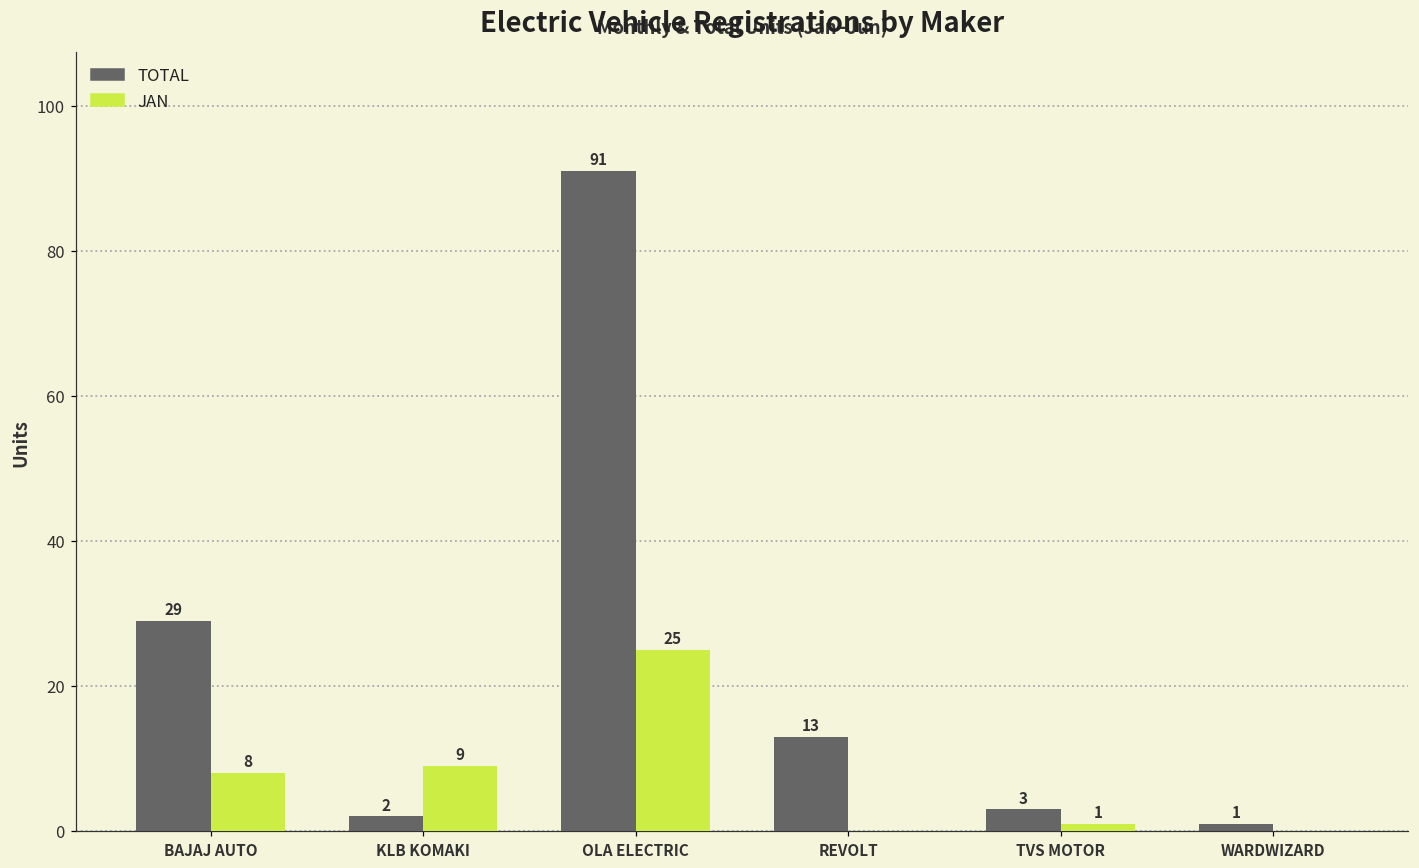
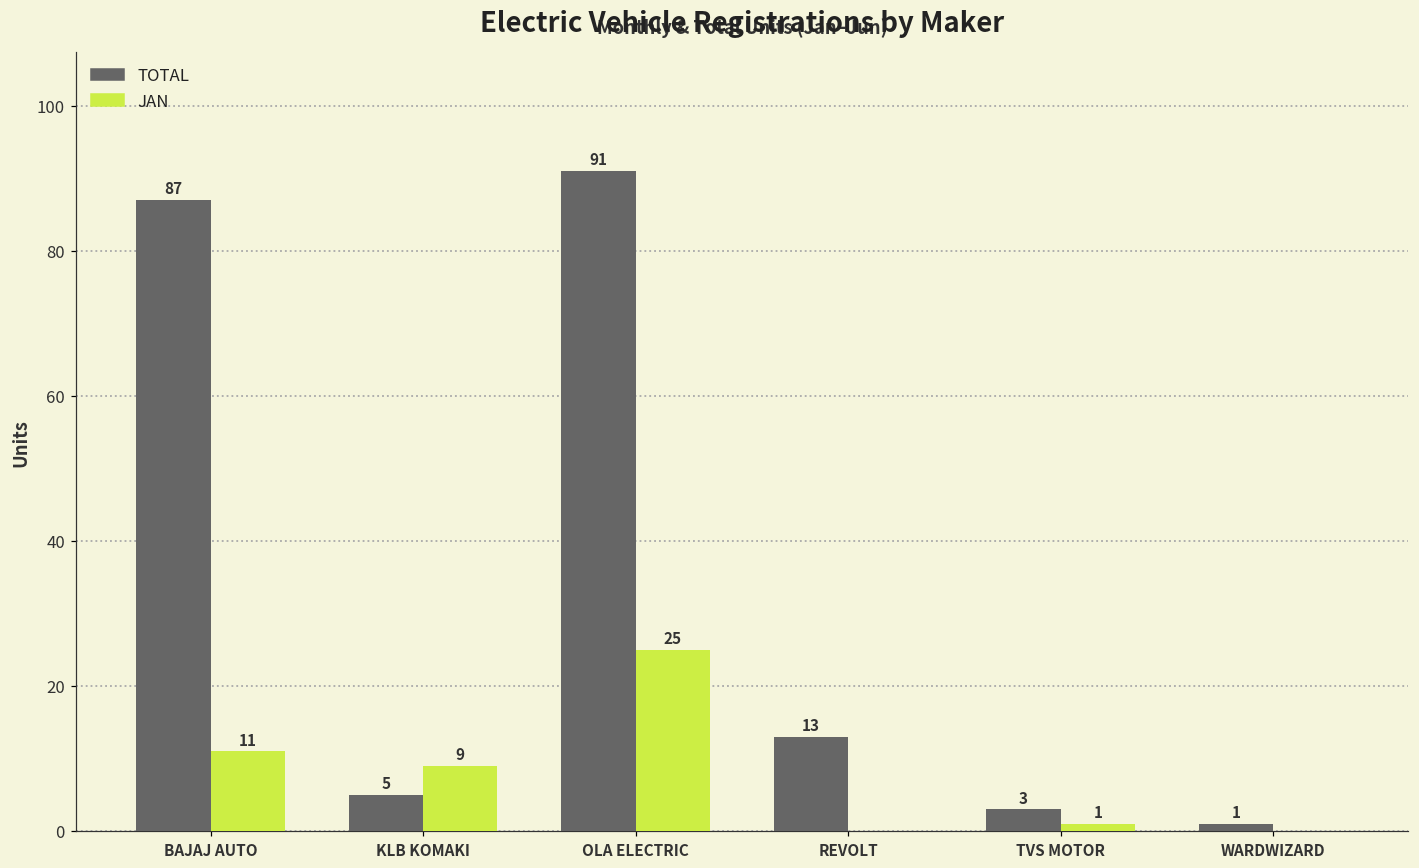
TOTAL, BAJAJ AUTO: 29 -> 87
JAN, BAJAJ AUTO: 8 -> 11
TOTAL, KLB KOMAKI: 2 -> 5
